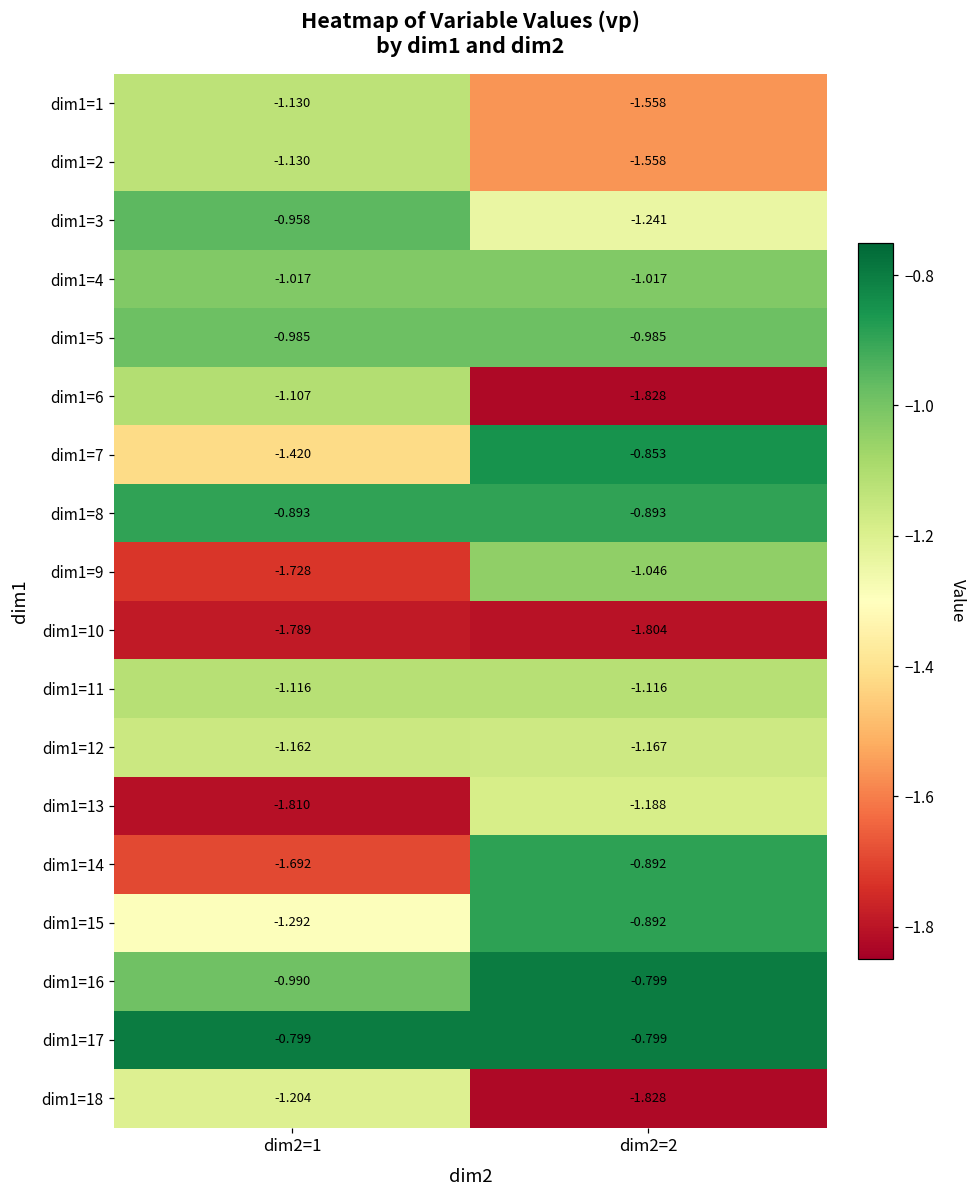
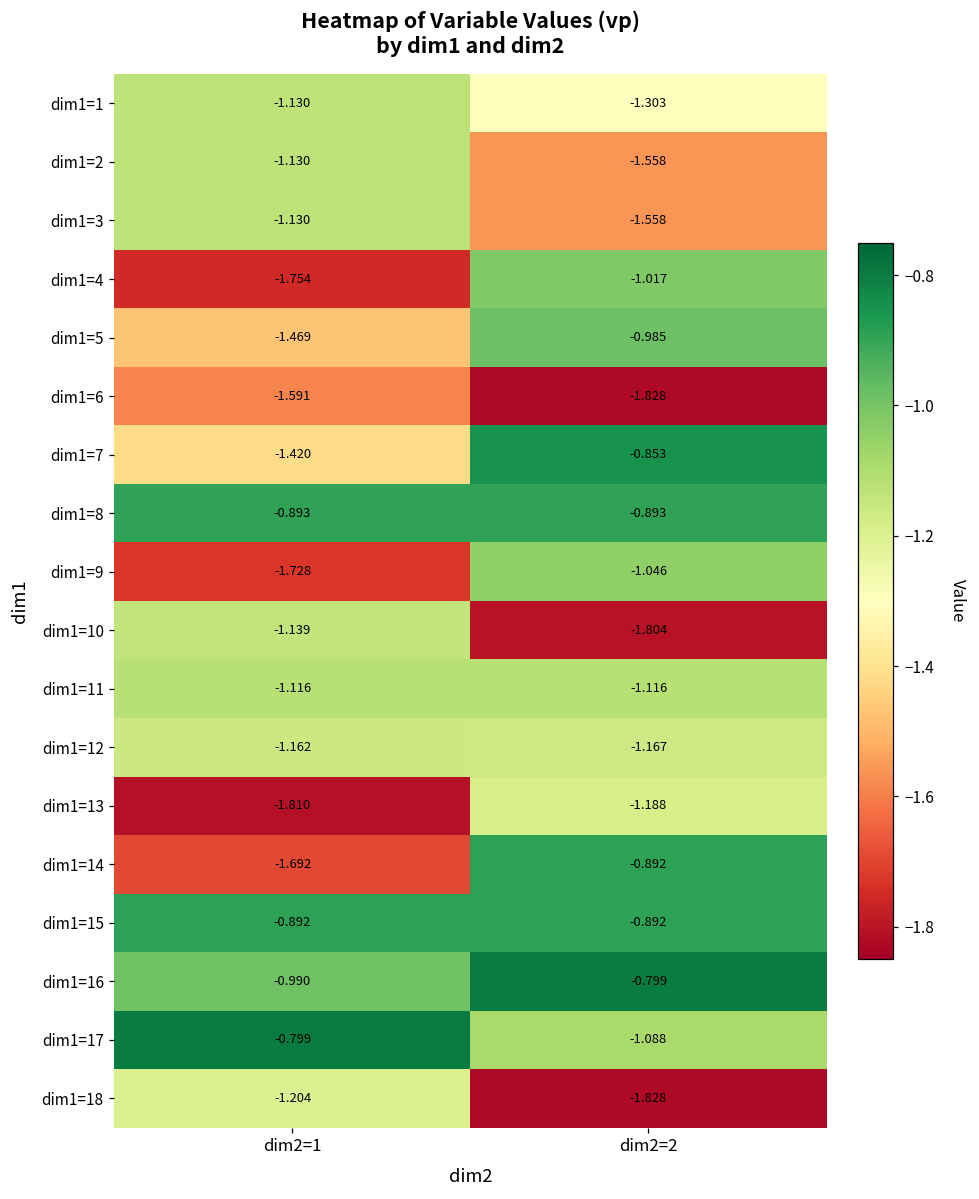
dim1=1, dim2=2: -1.558 -> -1.303
dim1=3, dim2=1: -0.958 -> -1.130
dim1=3, dim2=2: -1.241 -> -1.558
dim1=4, dim2=1: -1.017 -> -1.754
dim1=5, dim2=1: -0.985 -> -1.469
dim1=6, dim2=1: -1.107 -> -1.591
dim1=10, dim2=1: -1.789 -> -1.139
dim1=15, dim2=1: -1.292 -> -0.892
dim1=17, dim2=2: -0.799 -> -1.088
